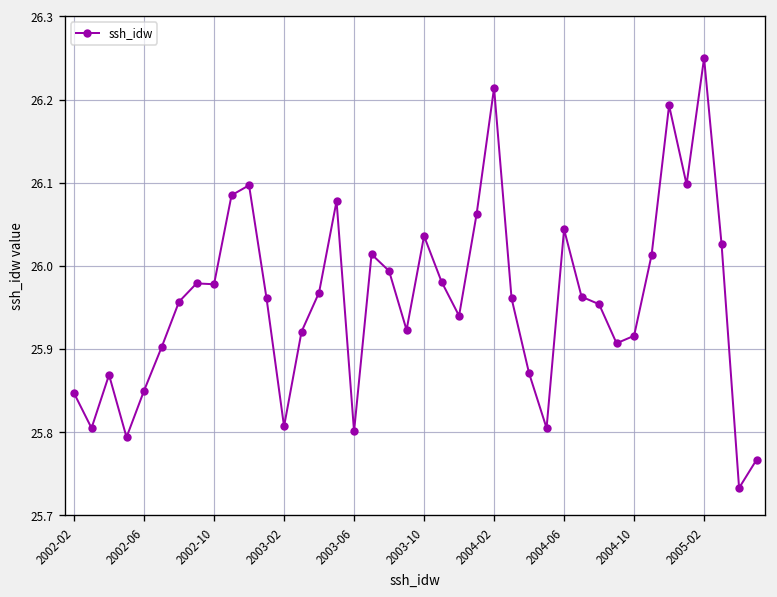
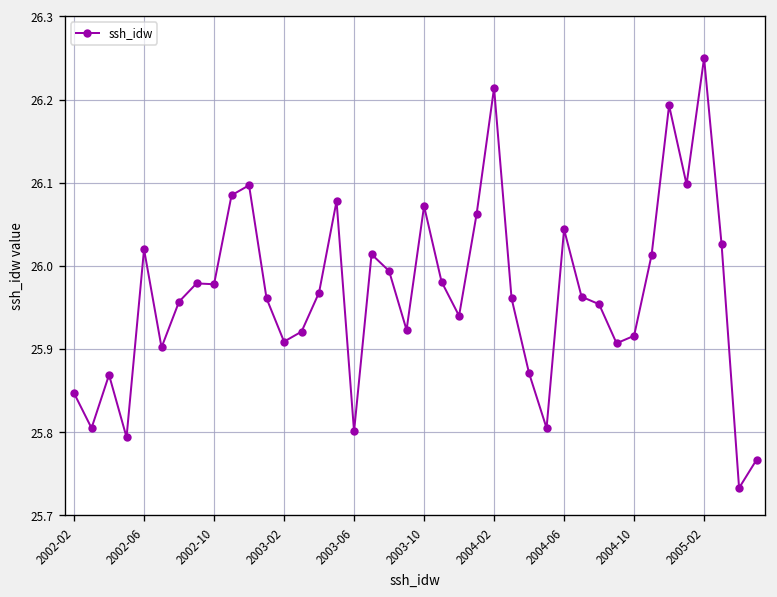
2002-06: 25.85 -> 26.02
2003-02: 25.81 -> 25.91
2003-10: 26.04 -> 26.07
